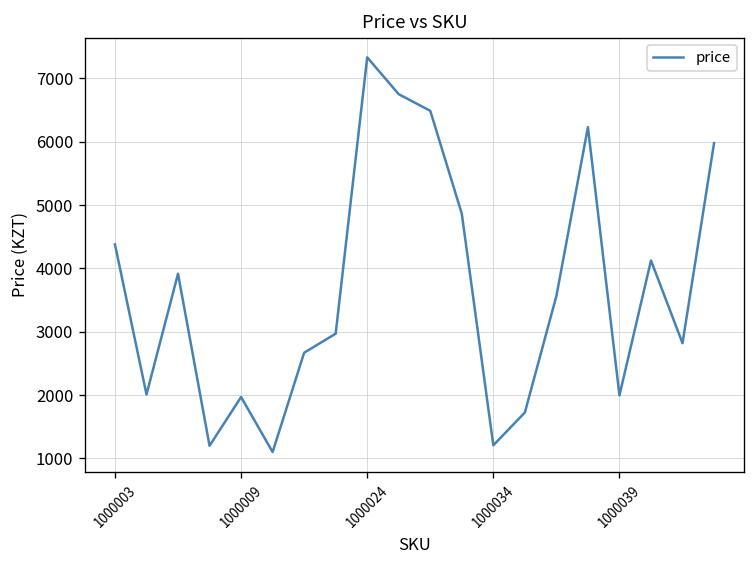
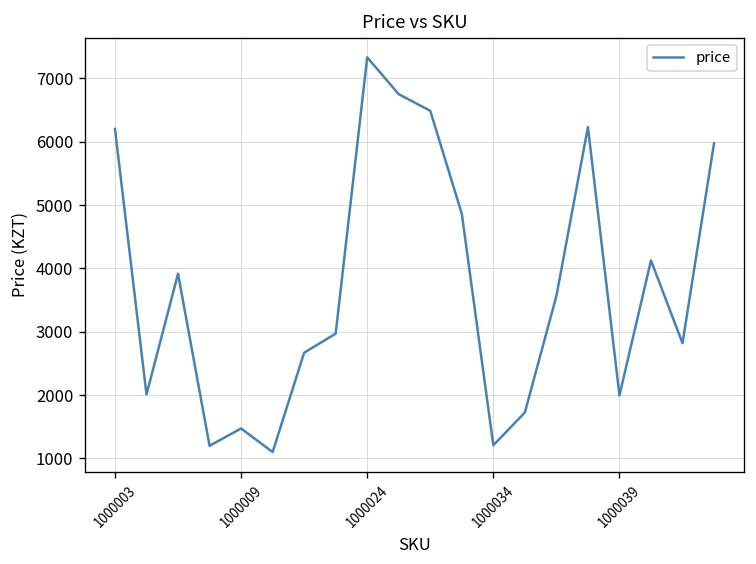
1000003: 4400 -> 6200
1000009: 2000 -> 1500
